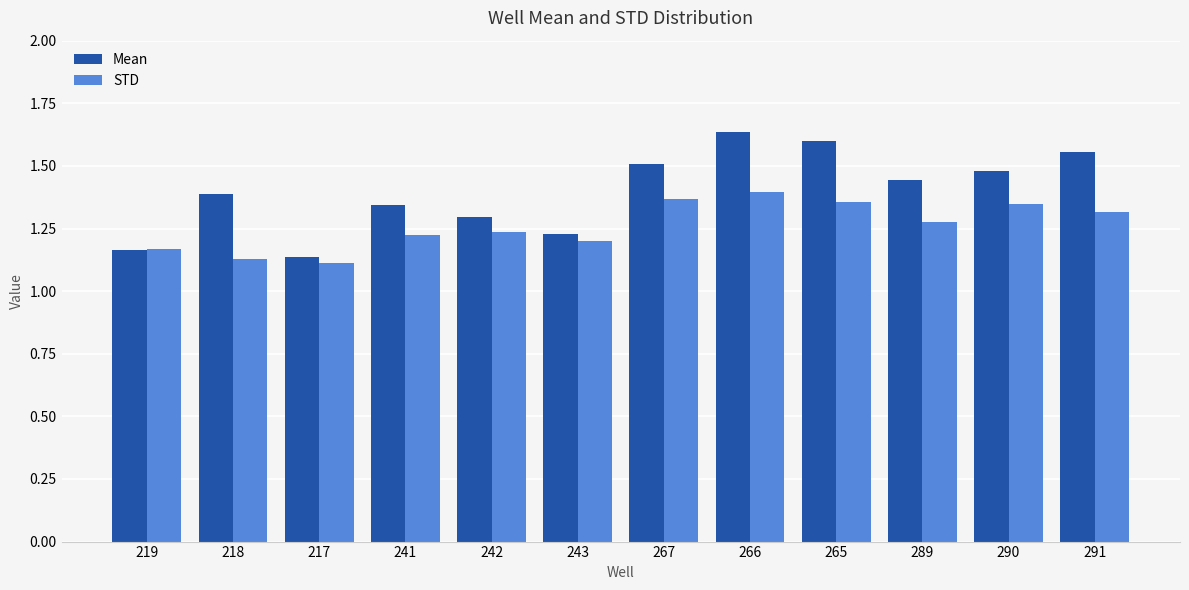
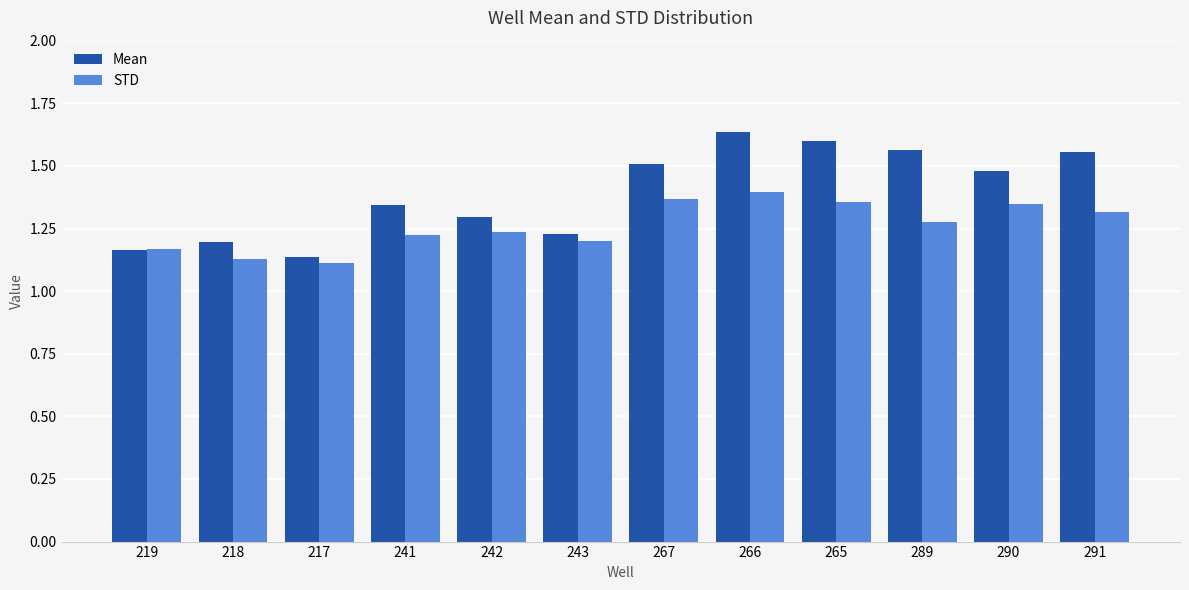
Mean, 218: 1.39 -> 1.20
Mean, 289: 1.44 -> 1.57
